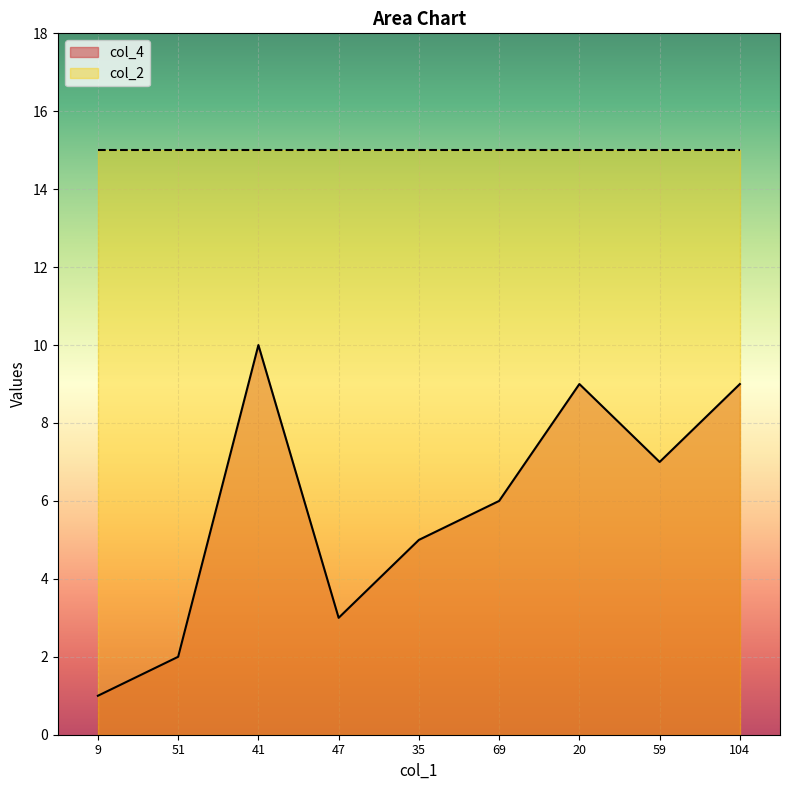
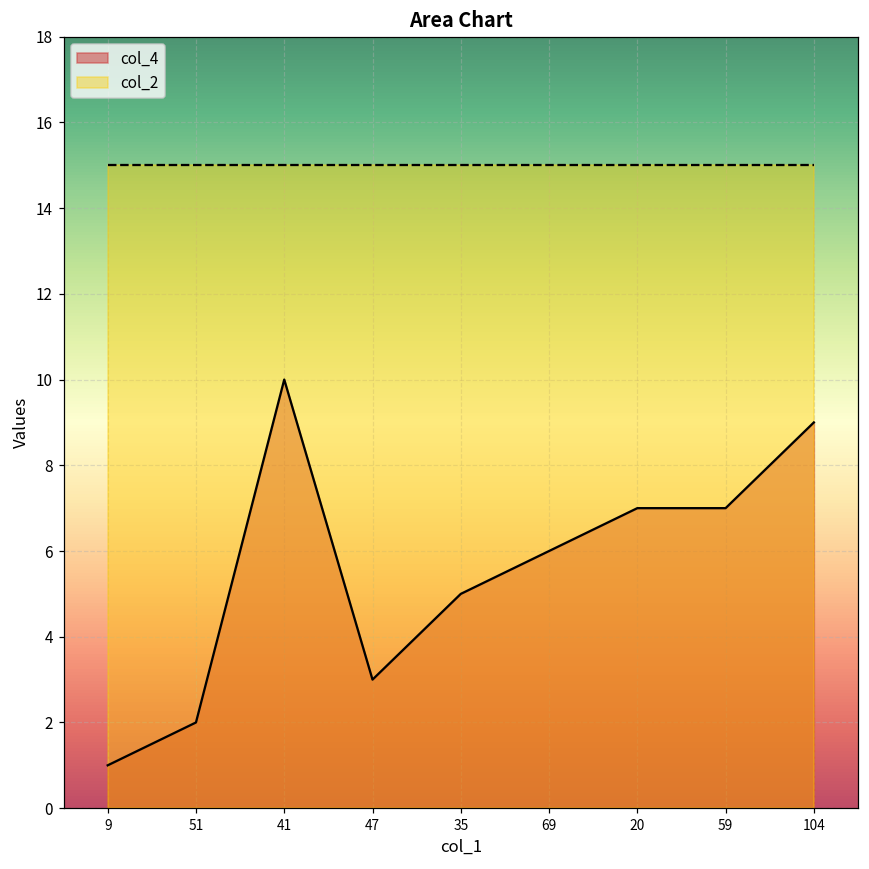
col_4, 20: 9 -> 7
